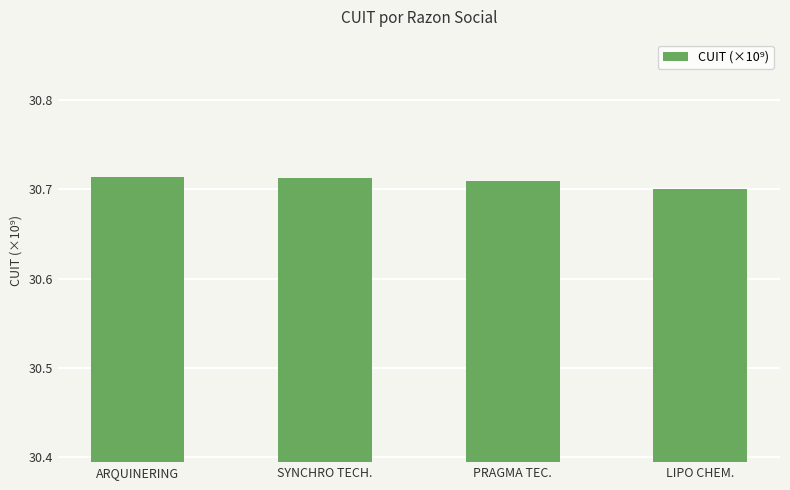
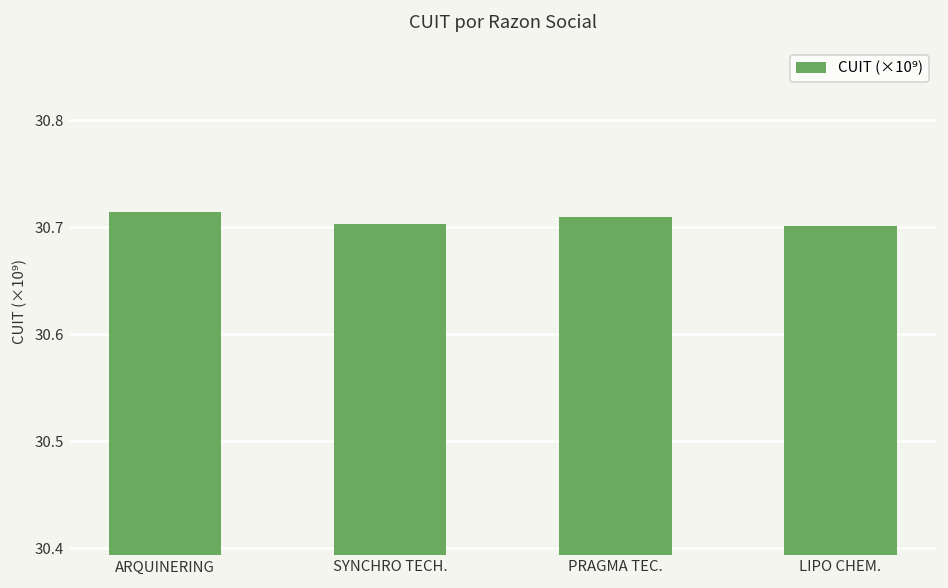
SYNCHRO TECH.: 30.71 -> 30.70
